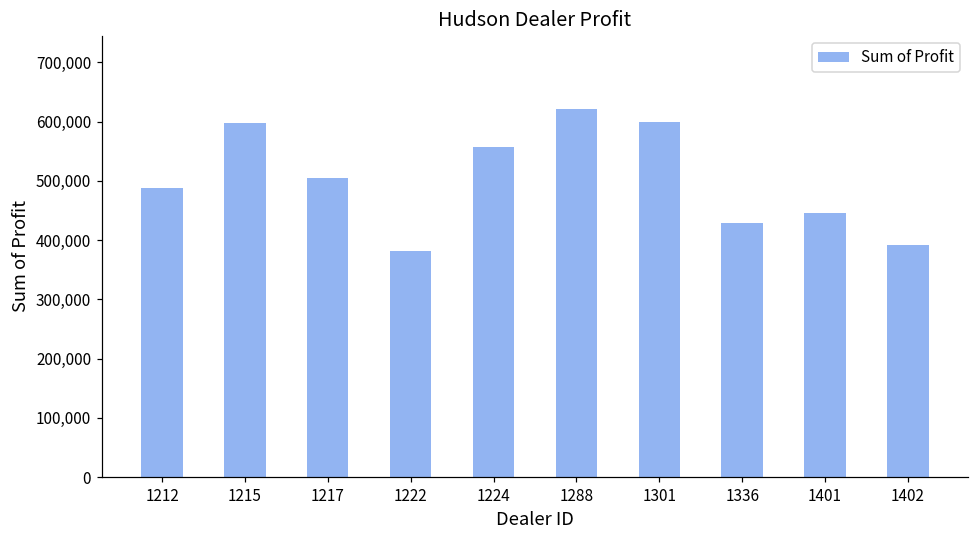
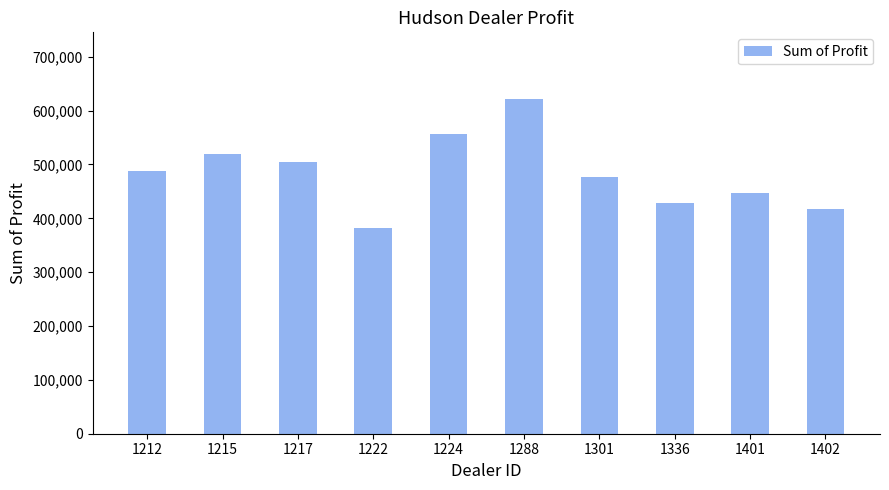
1215: 600,000 -> 520,000
1301: 600,000 -> 480,000
1402: 390,000 -> 420,000
